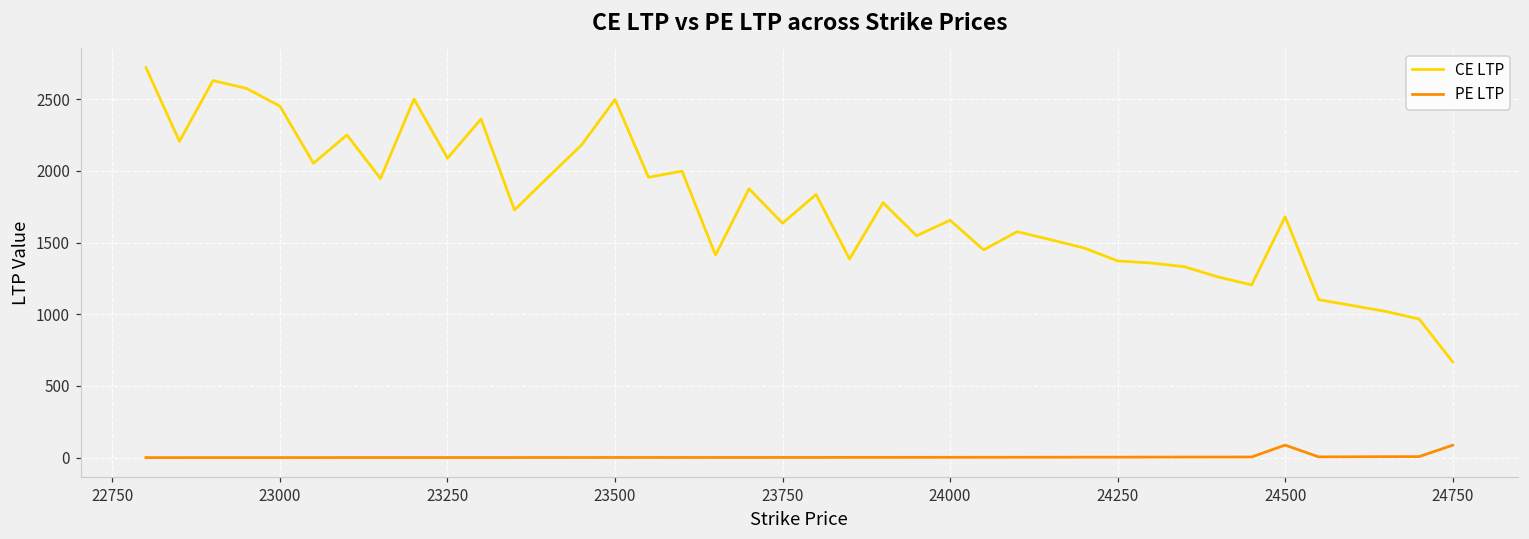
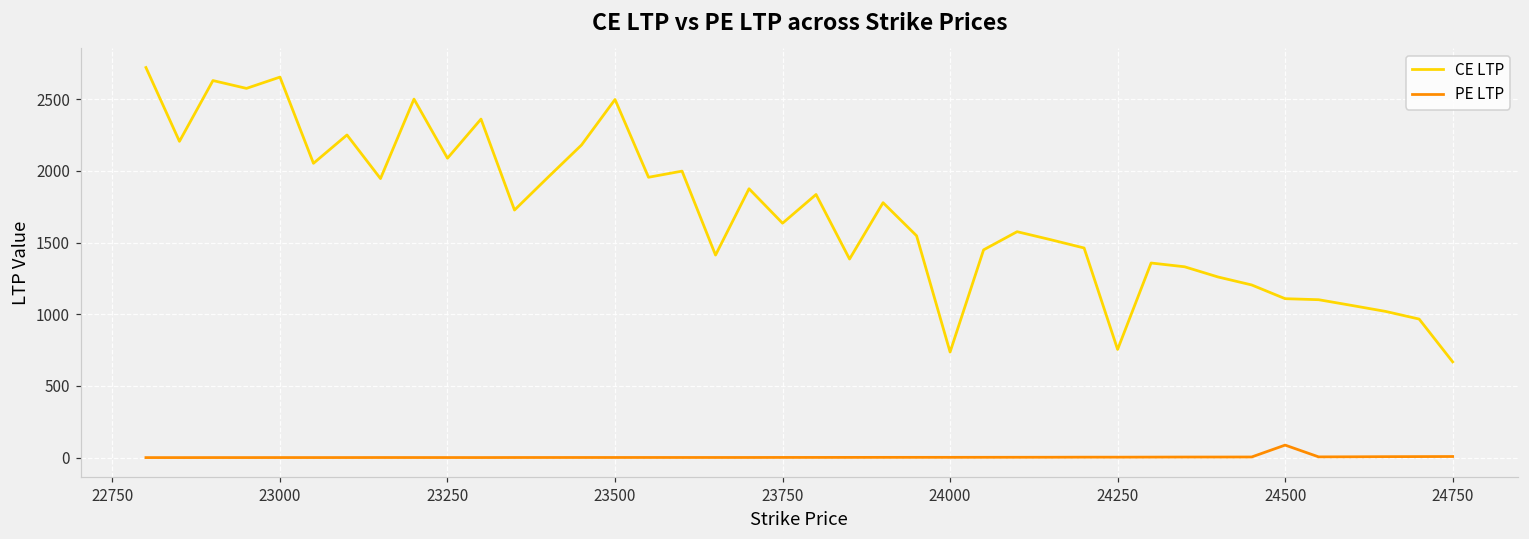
CE LTP, 23000: 2450 -> 2650
CE LTP, 24000: 1660 -> 740
CE LTP, 24250: 1370 -> 750
CE LTP, 24500: 1680 -> 1110
PE LTP, 24750: 90 -> 10
